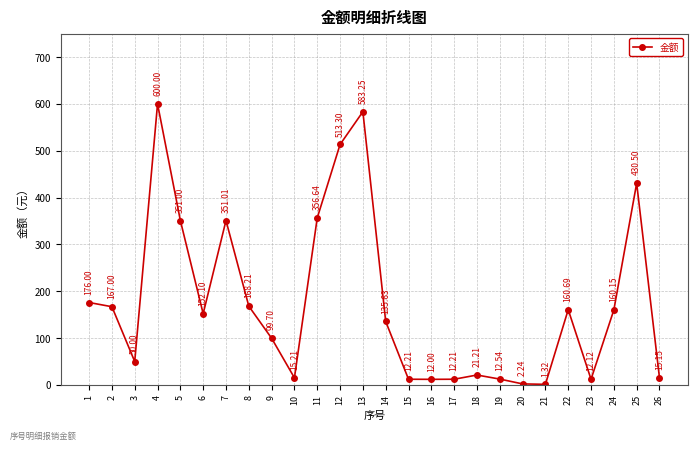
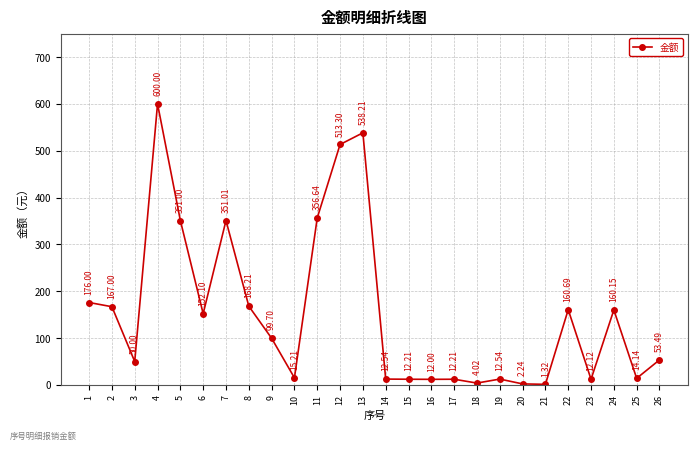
13: 583.25 -> 538.21
14: 135.63 -> 12.54
18: 21.21 -> 4.02
25: 430.50 -> 14.14
26: 15.15 -> 53.49
